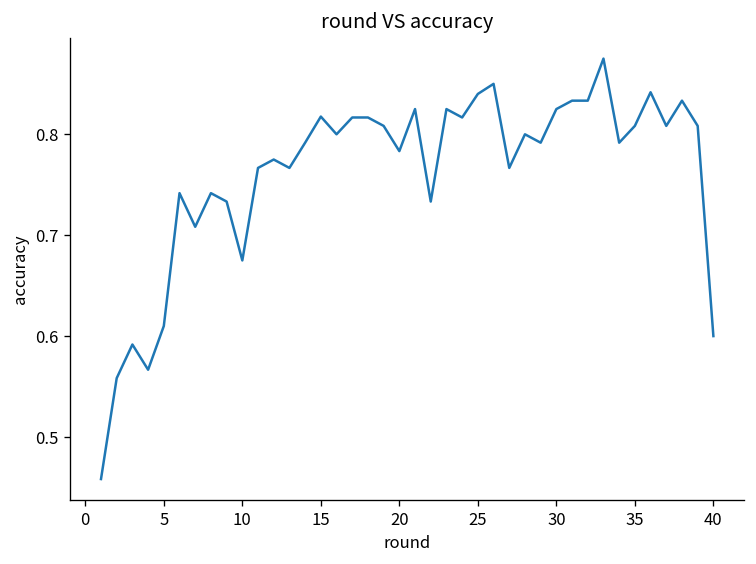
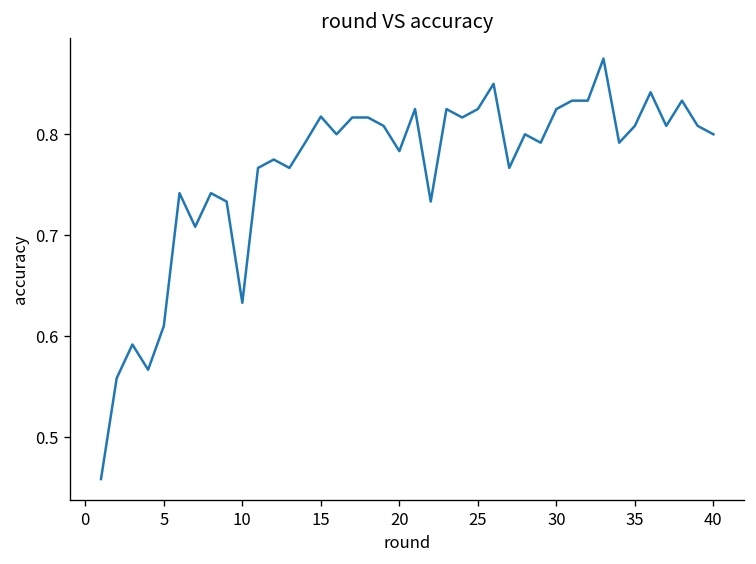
10: 0.68 -> 0.63
25: 0.84 -> 0.83
40: 0.6 -> 0.8
